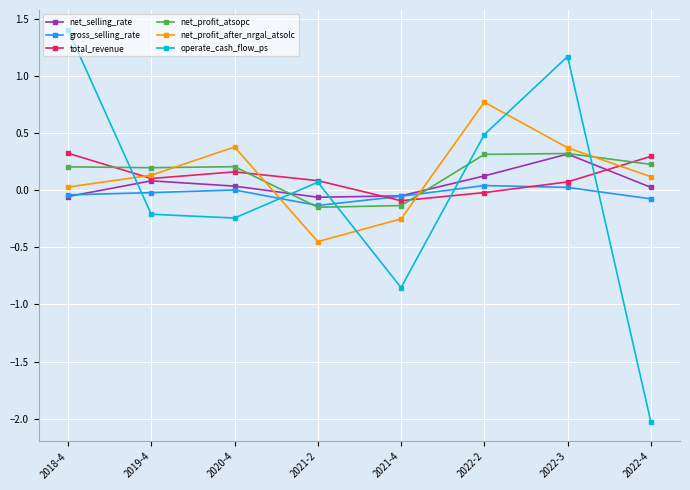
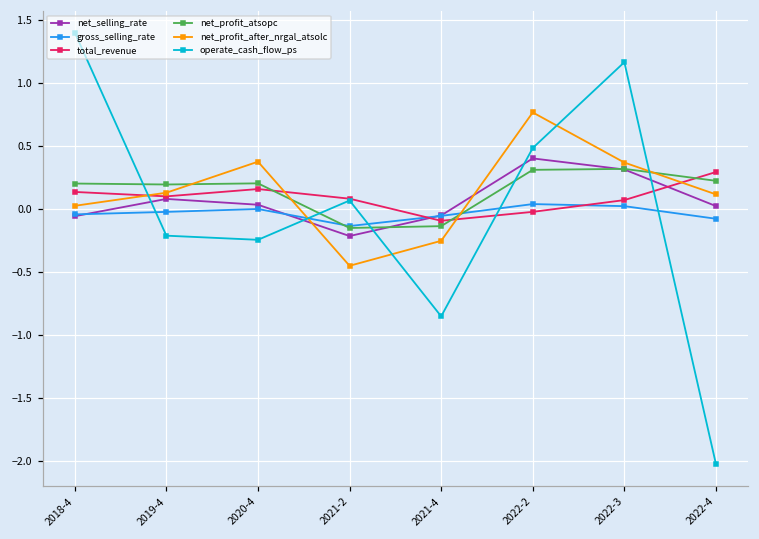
total_revenue, 2018-4: 0.32 -> 0.14
net_selling_rate, 2021-2: -0.06 -> -0.21
net_selling_rate, 2022-2: 0.12 -> 0.40
